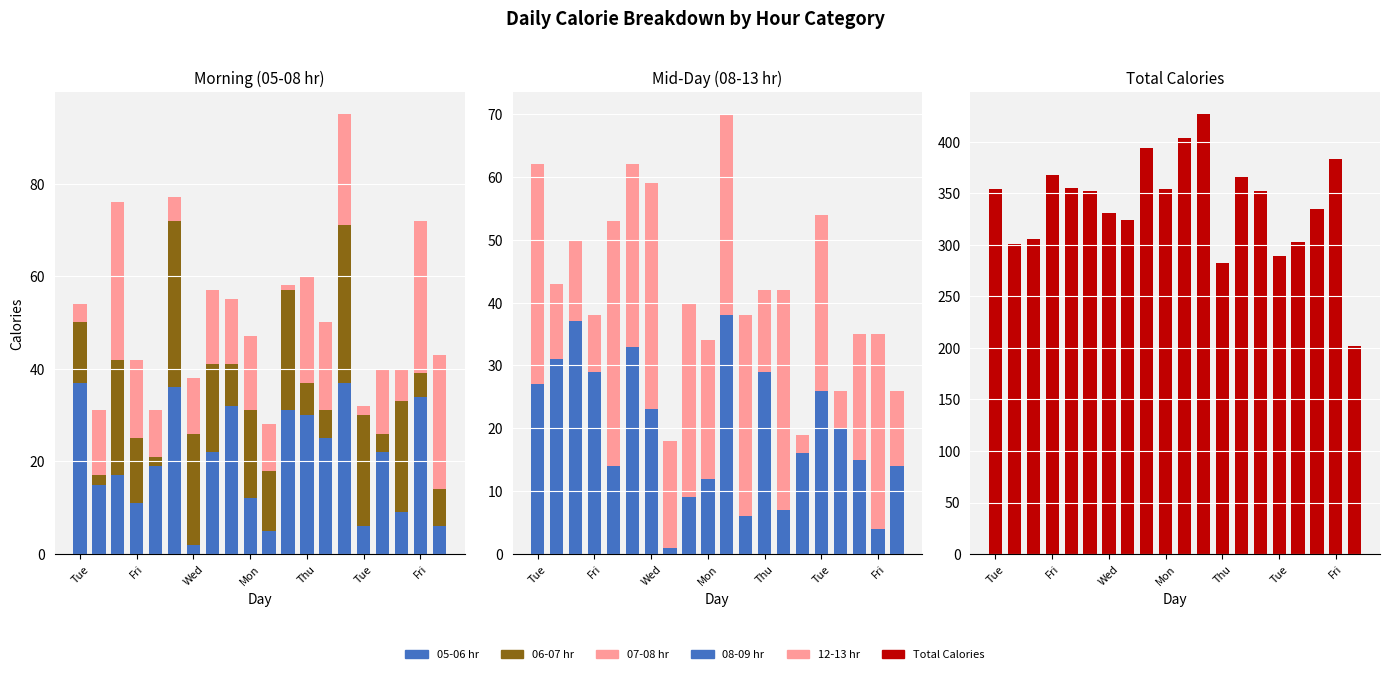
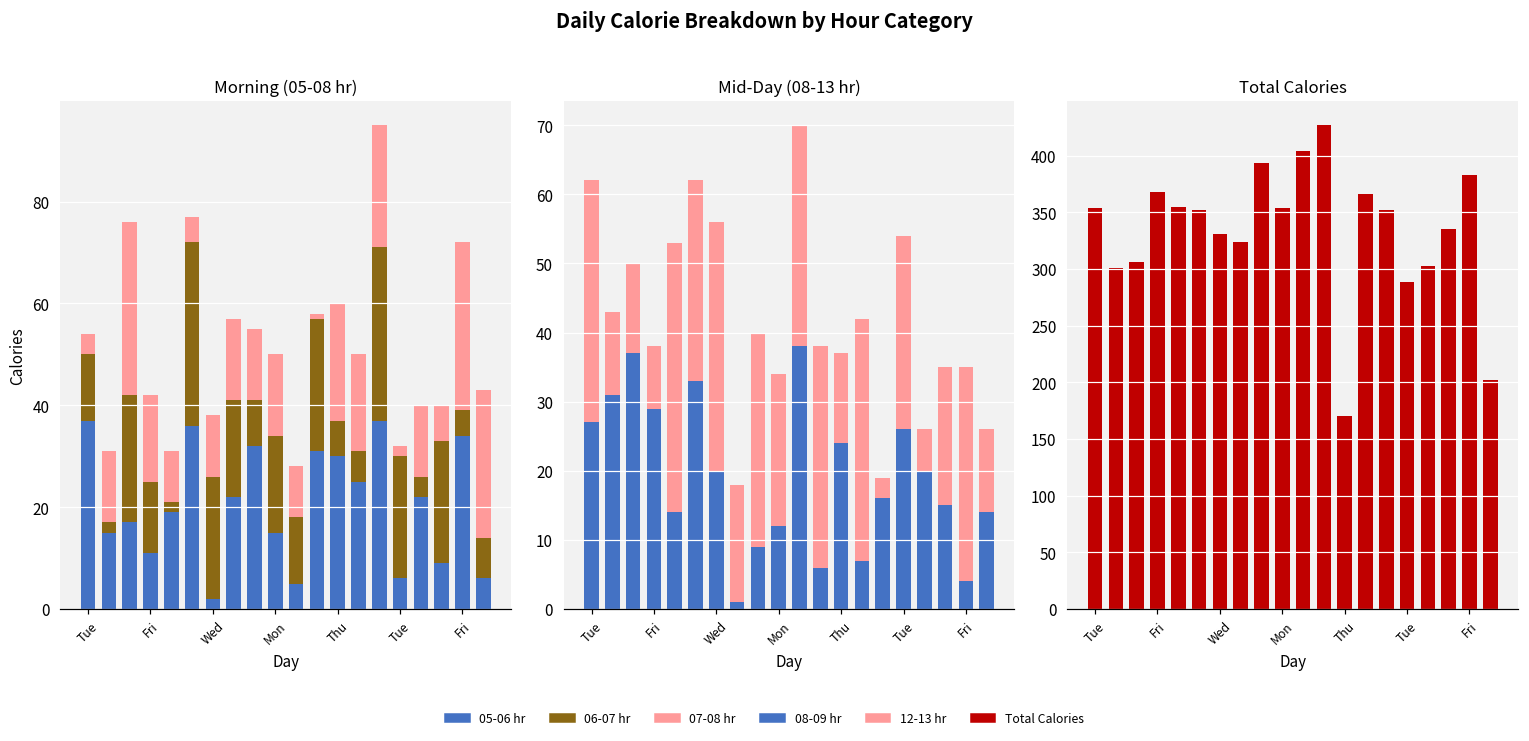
Morning (05-08 hr), 05-06 hr, Mon: 12 -> 15
Mid-Day (08-13 hr), 08-09 hr, Wed: 23 -> 20
Mid-Day (08-13 hr), 08-09 hr, Thu: 29 -> 24
Total Calories, Thu: 282 -> 170
